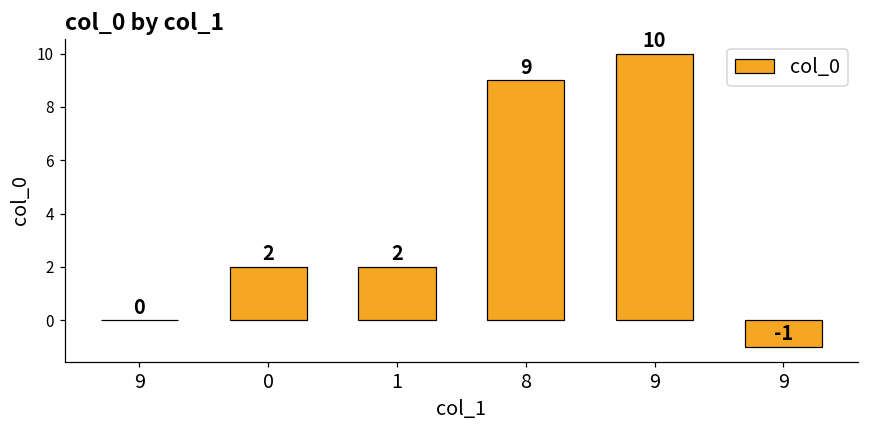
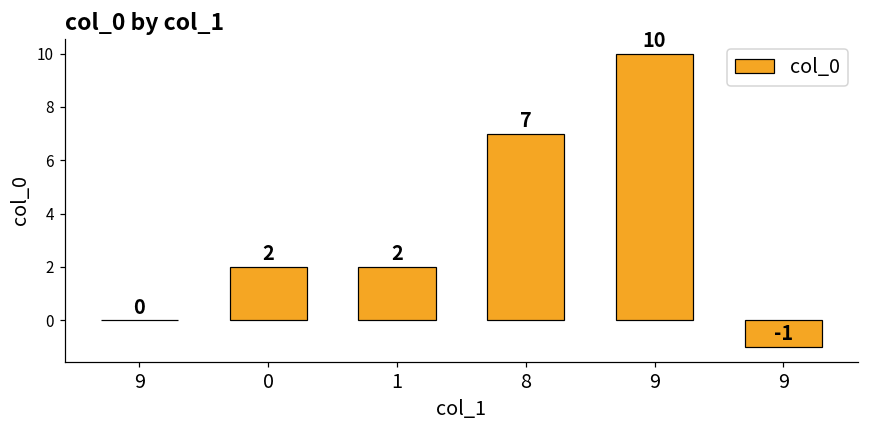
8: 9 -> 7
